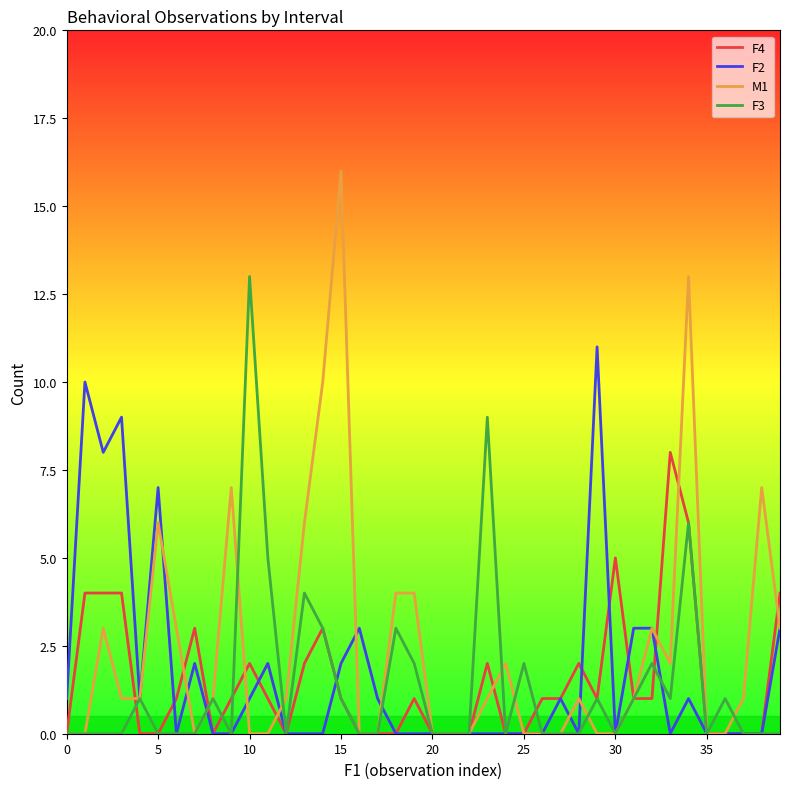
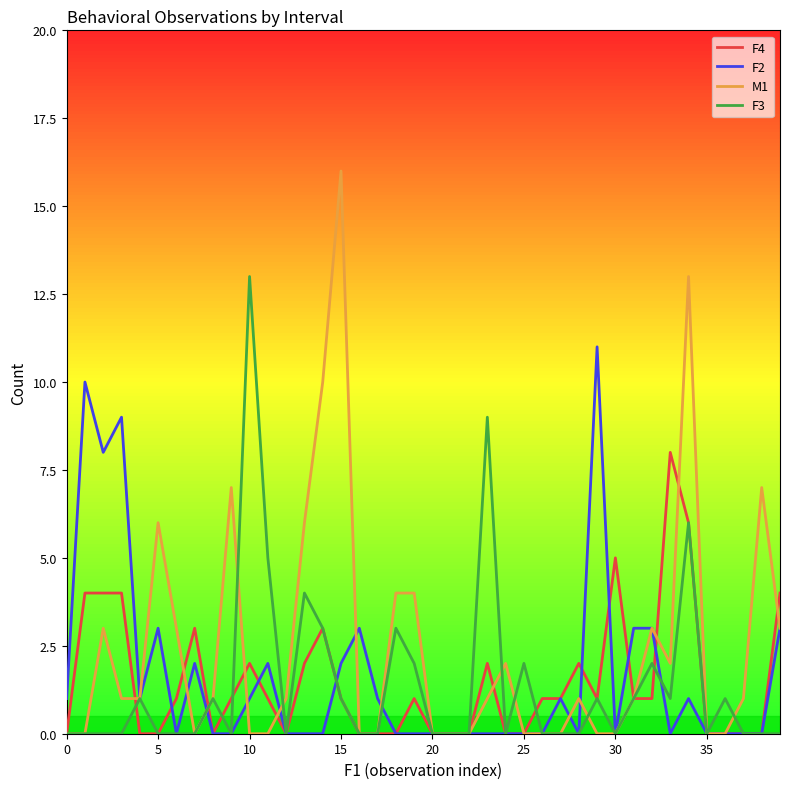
F2, 5: 7 -> 3
